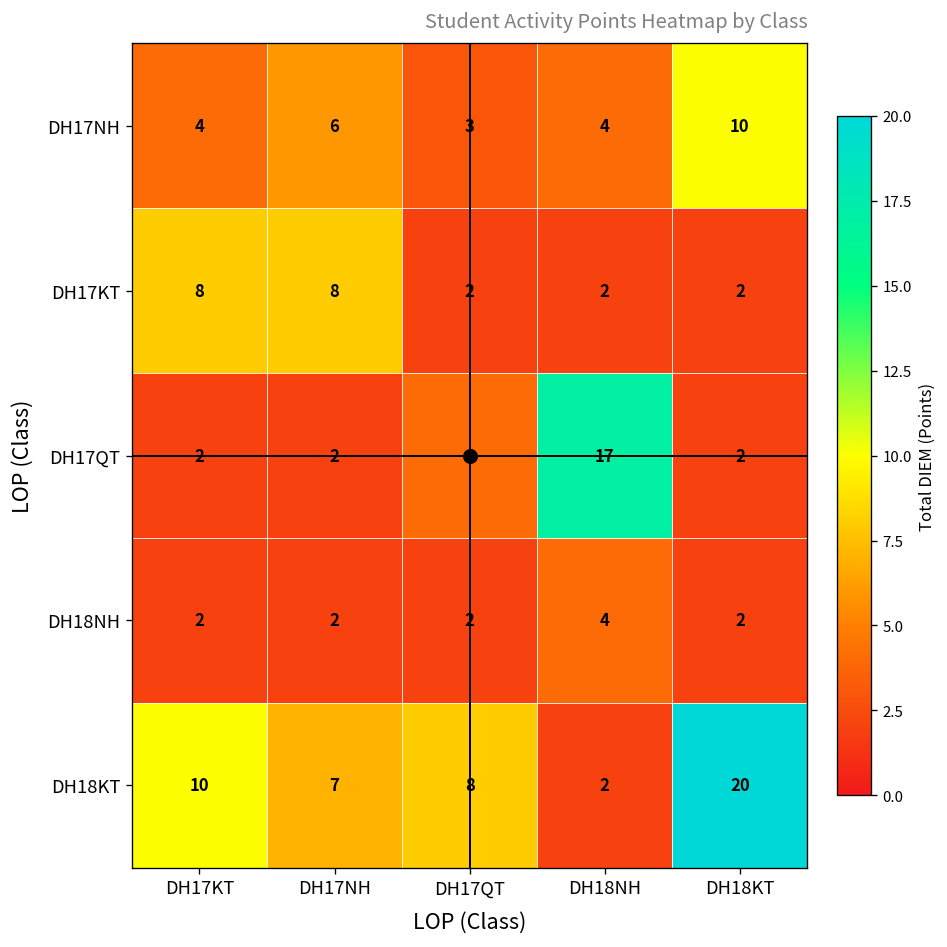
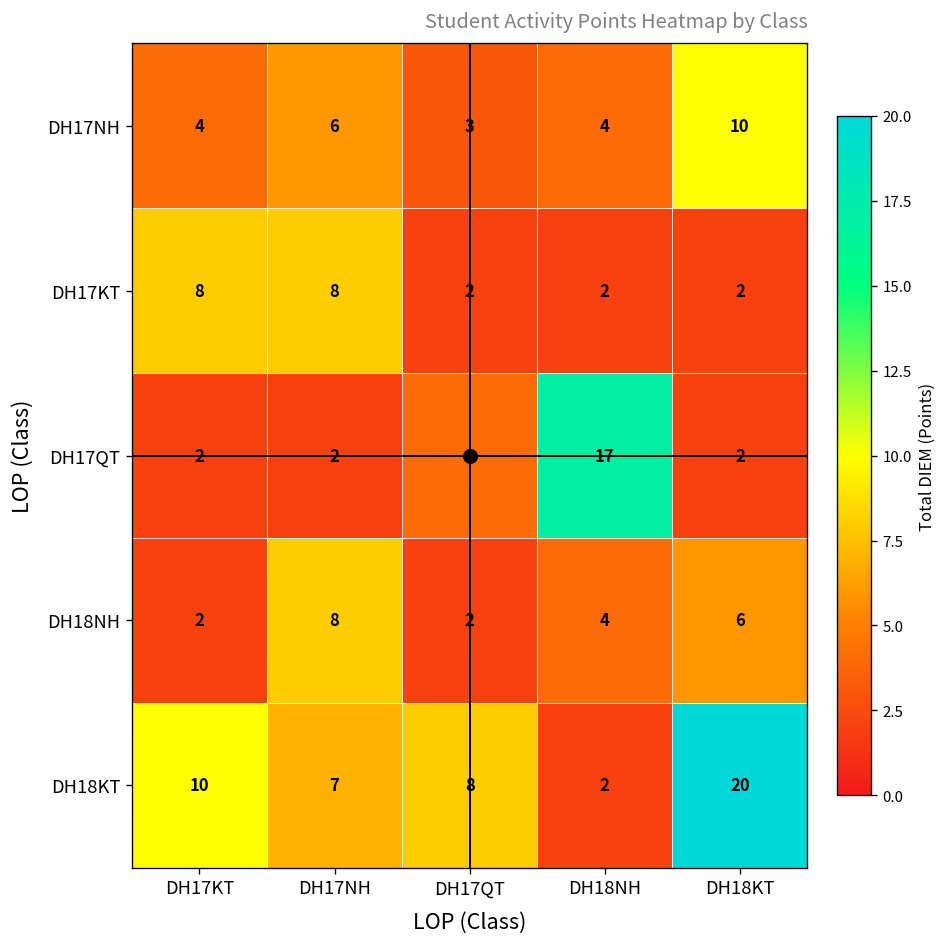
DH18NH, DH17NH: 2 -> 8
DH18NH, DH18KT: 2 -> 6
